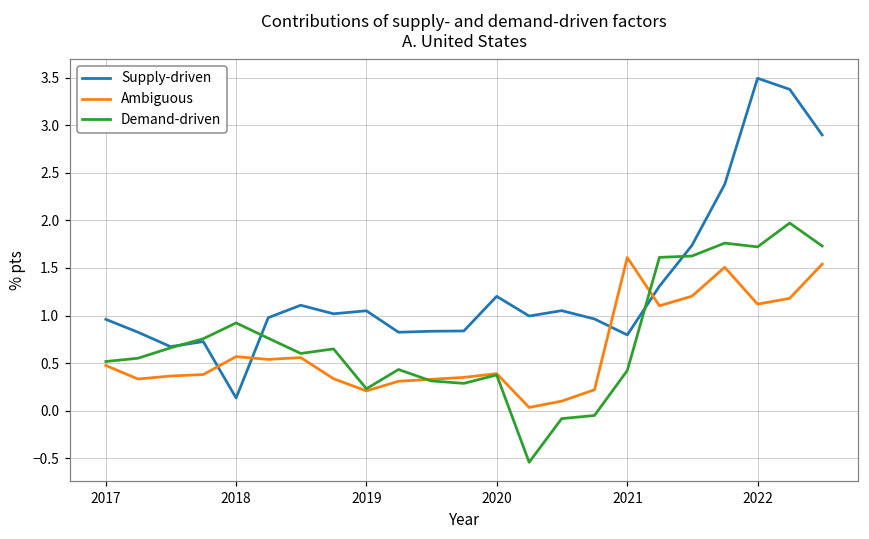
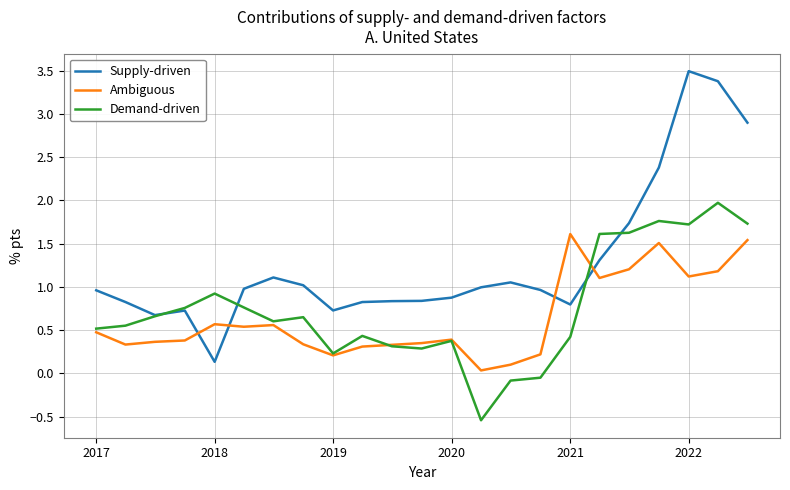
Supply-driven, 2019: 1.1 -> 0.7
Supply-driven, 2020: 1.2 -> 0.9
